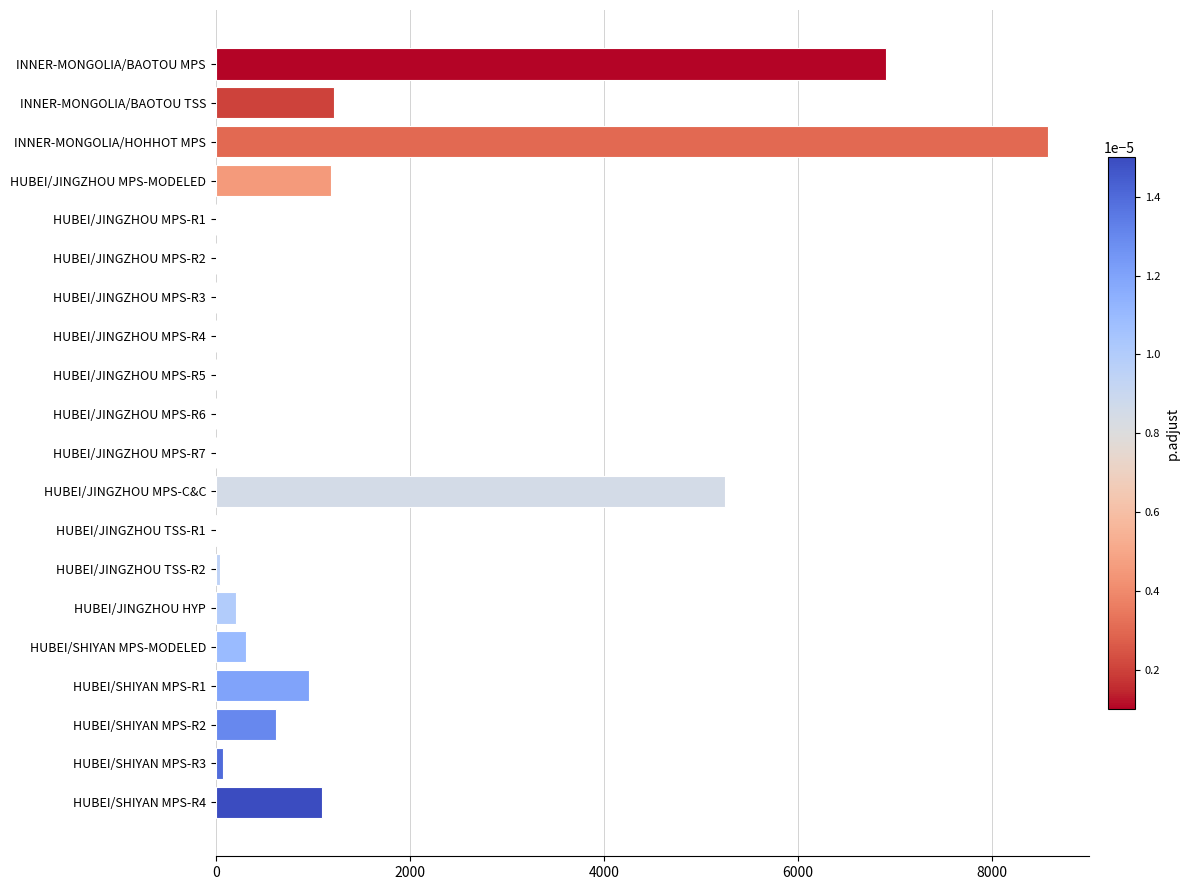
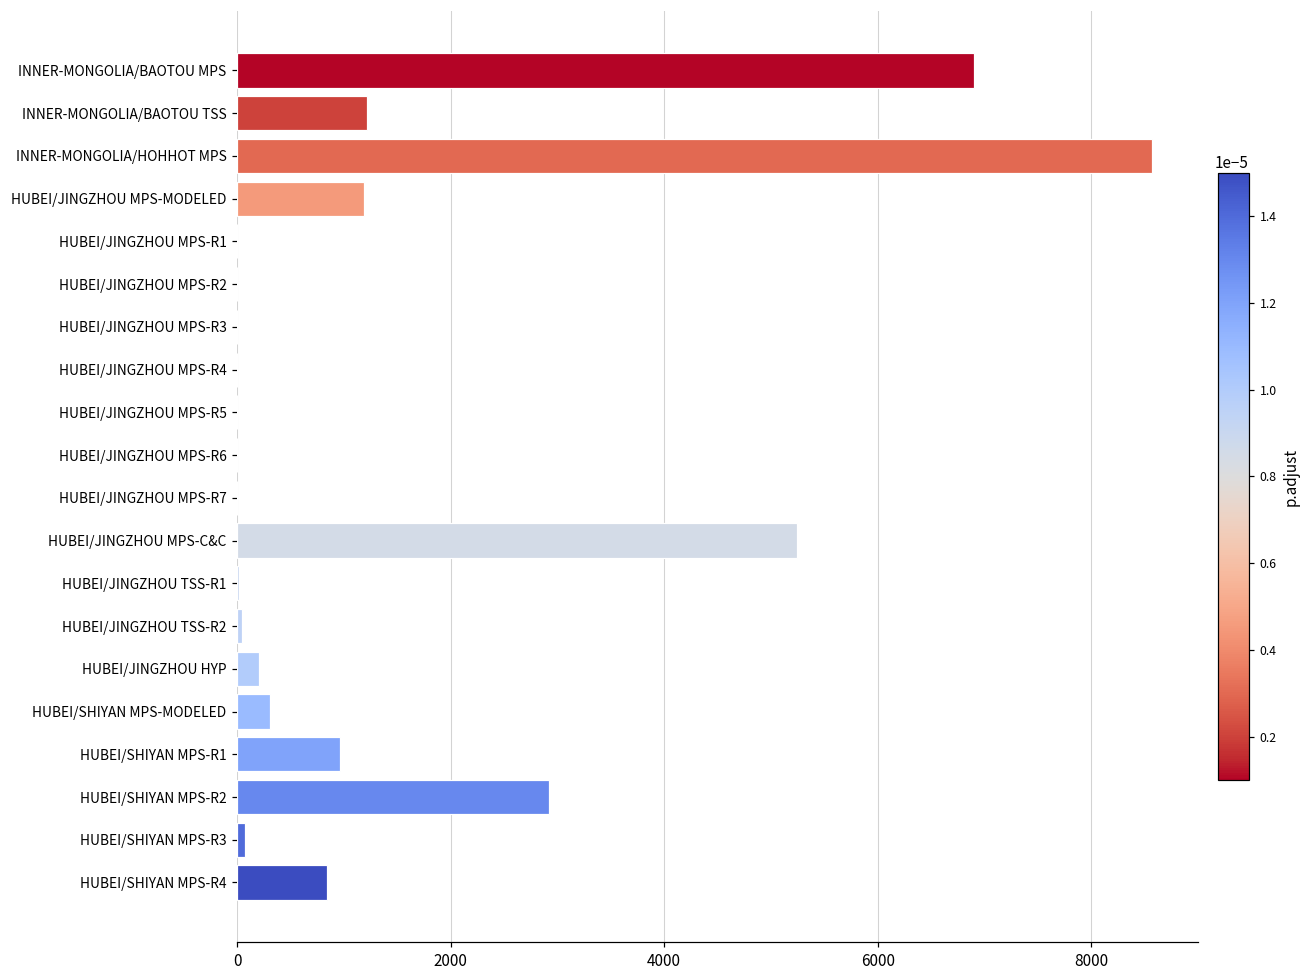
HUBEI/SHIYAN MPS-R2: 600 -> 2900
HUBEI/SHIYAN MPS-R4: 1100 -> 800
